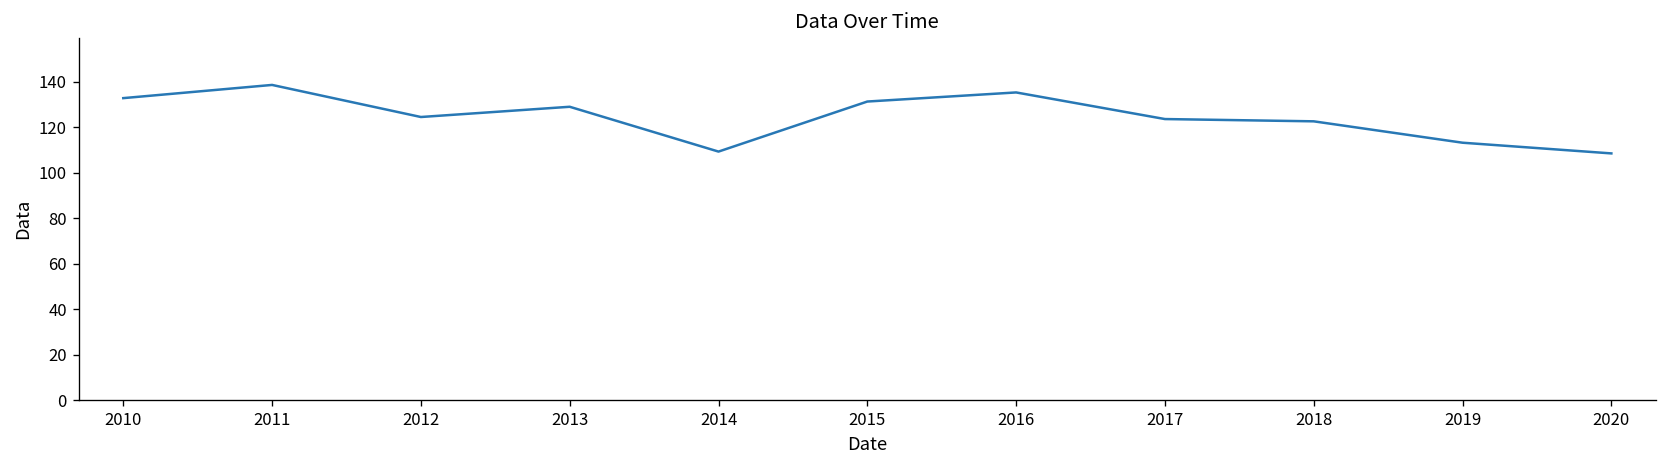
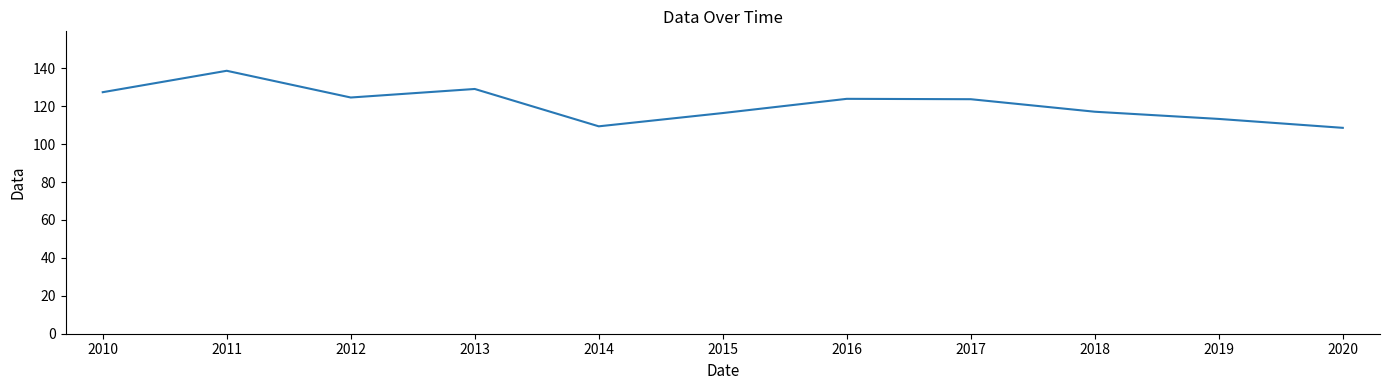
2010: 133 -> 127
2015: 131 -> 116
2016: 135 -> 124
2018: 123 -> 117
